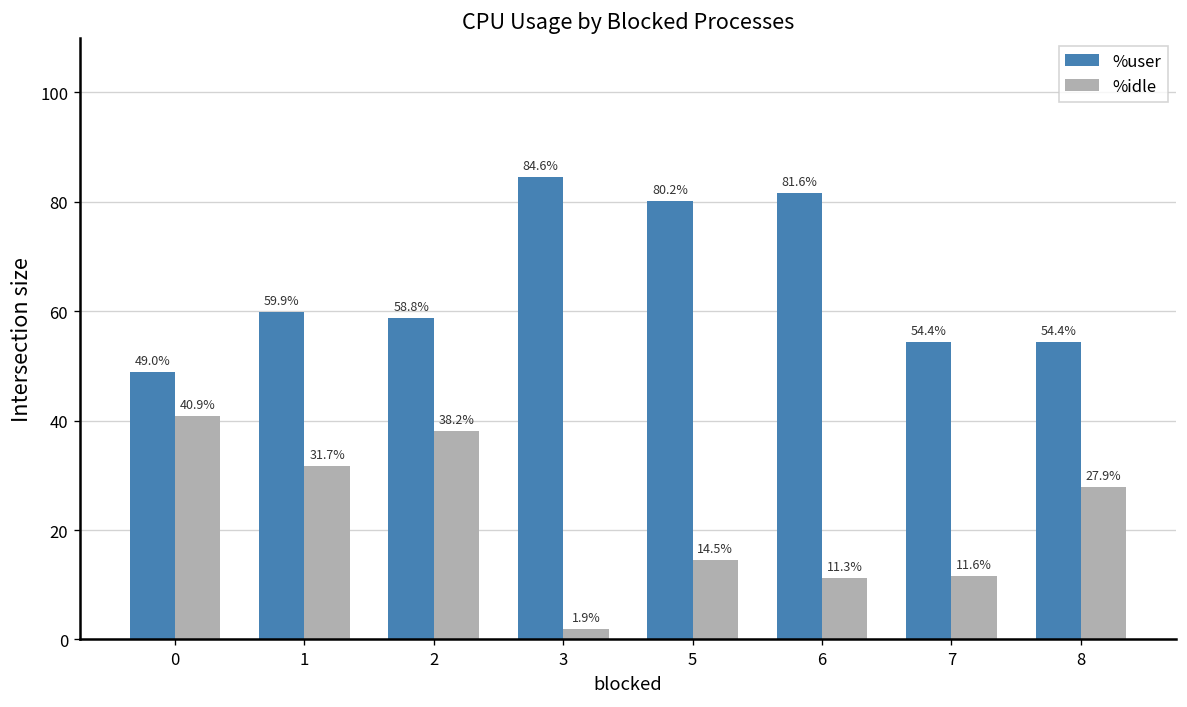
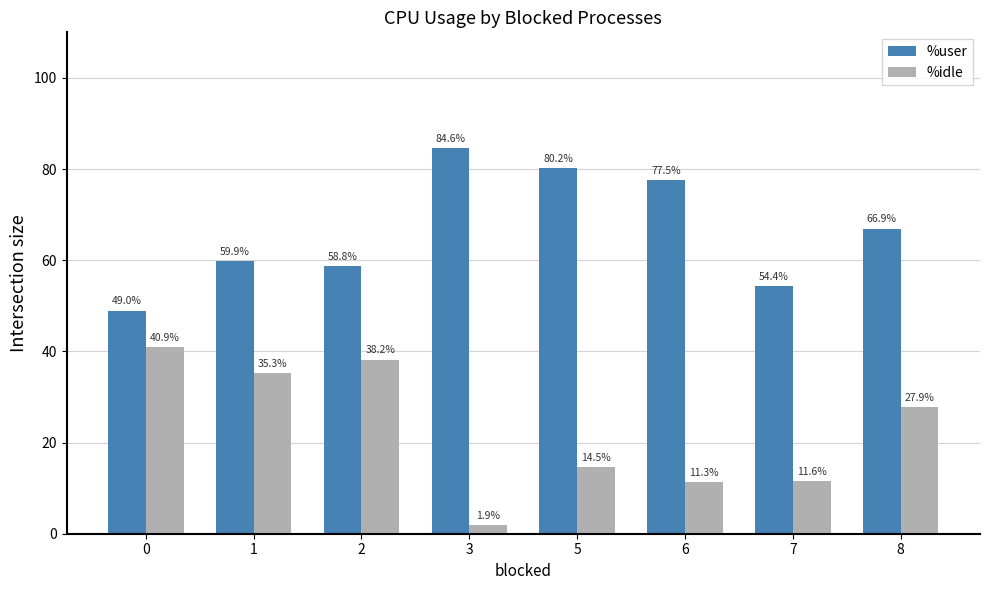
%idle, 1: 31.7% -> 35.3%
%user, 6: 81.6% -> 77.5%
%user, 8: 54.4% -> 66.9%
